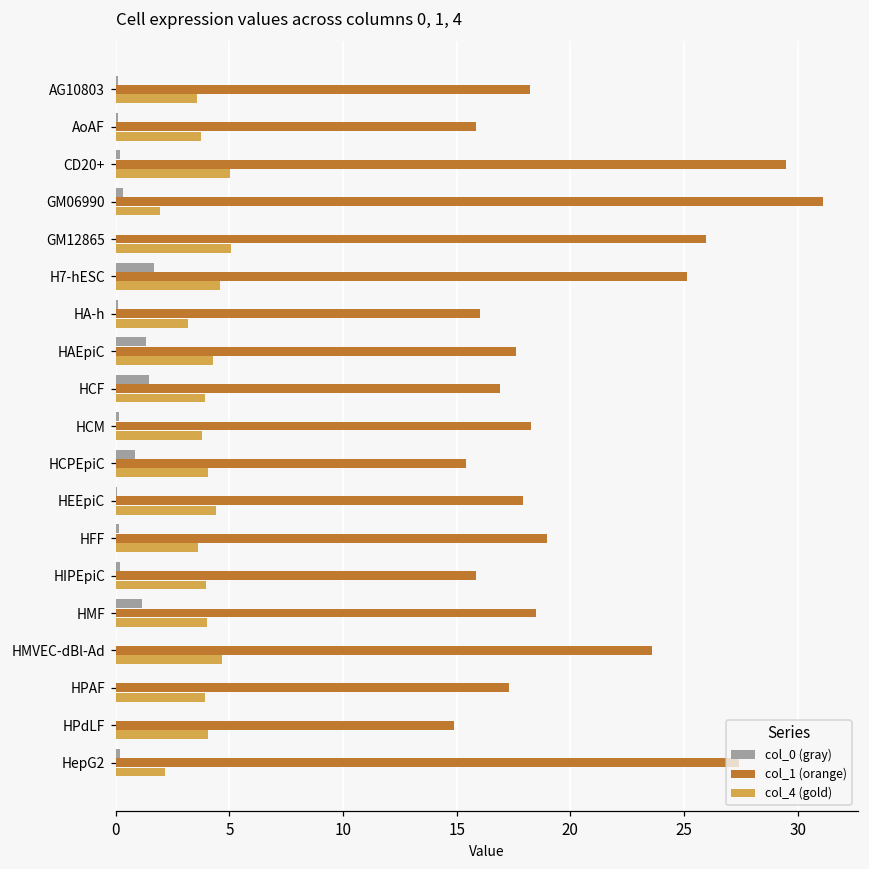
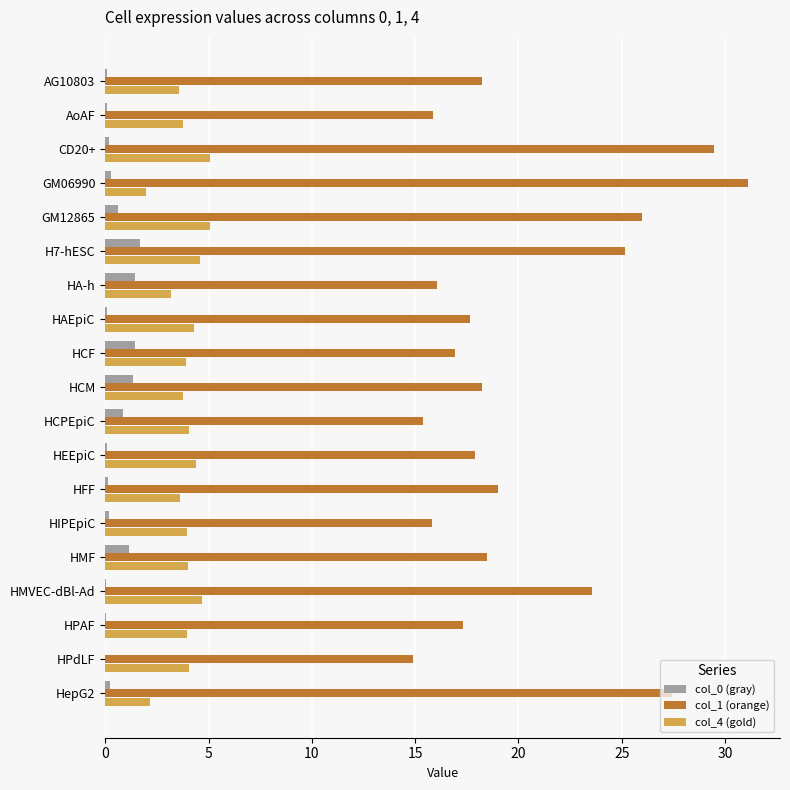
col_0 (gray), GM12865: 0.0 -> 0.6
col_0 (gray), HA-h: 0.1 -> 1.4
col_0 (gray), HAEpiC: 1.3 -> 0.1
col_0 (gray), HCM: 0.1 -> 1.3
